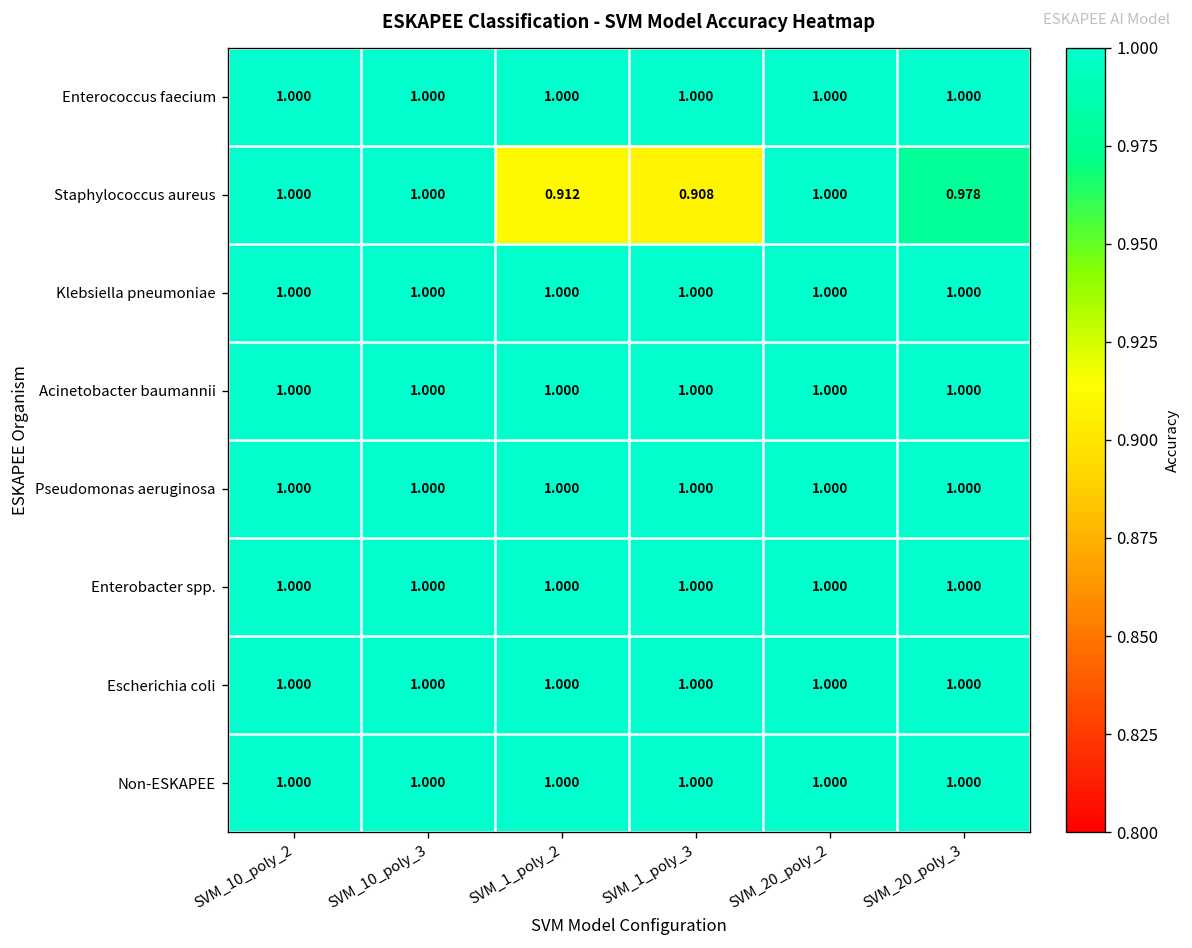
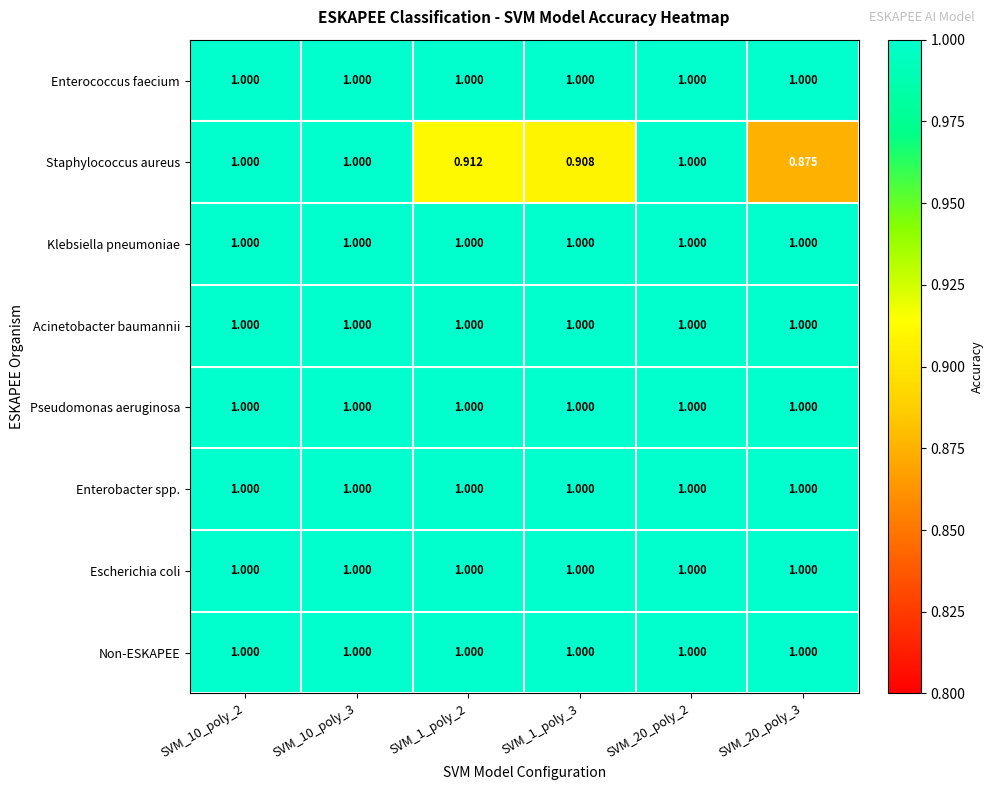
Staphylococcus aureus, SVM_20_poly_3: 0.978 -> 0.875
